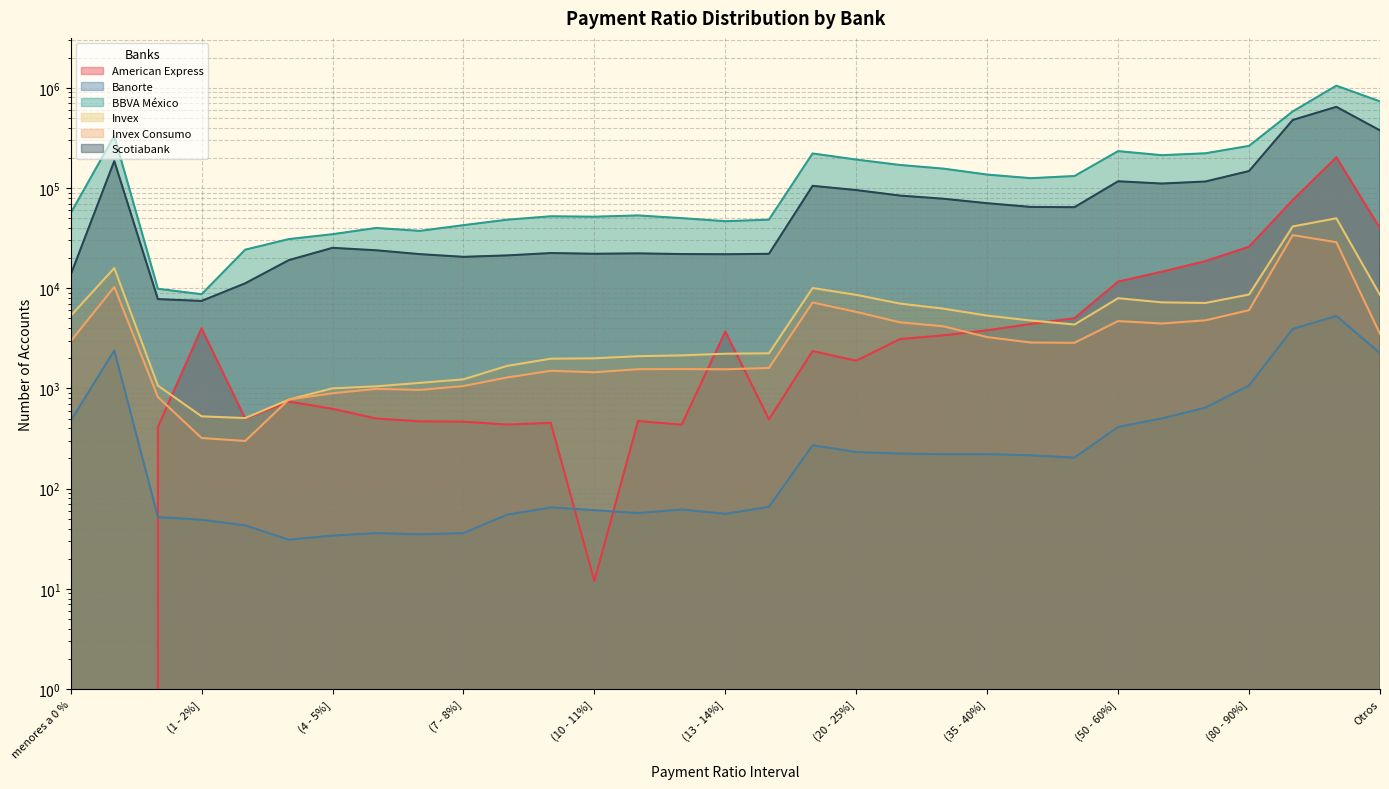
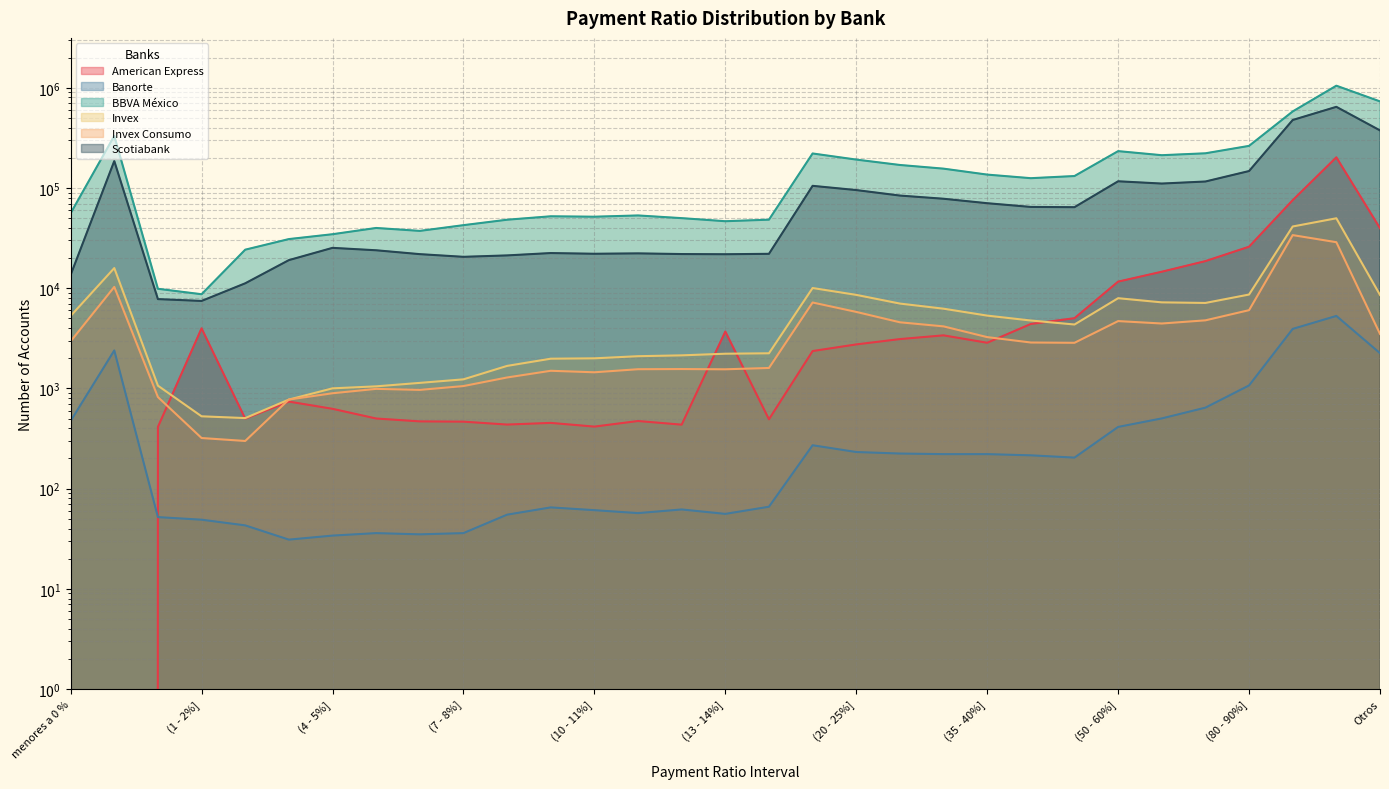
American Express, (10 - 11%]: 12 -> 420
American Express, (20 - 25%]: 1900 -> 2700
American Express, (35 - 40%]: 3800 -> 2900
